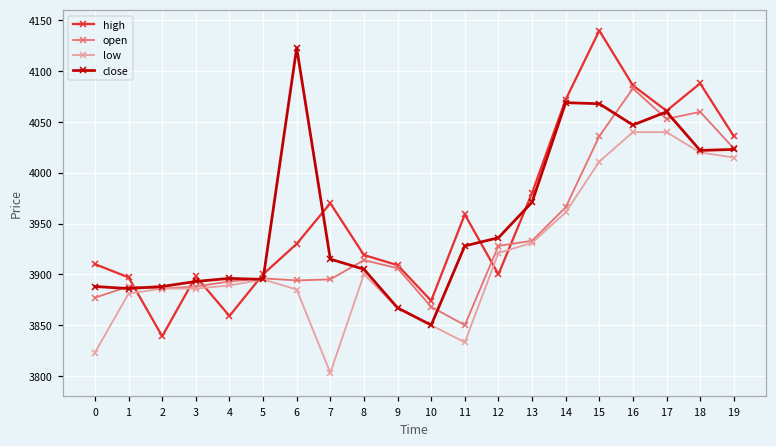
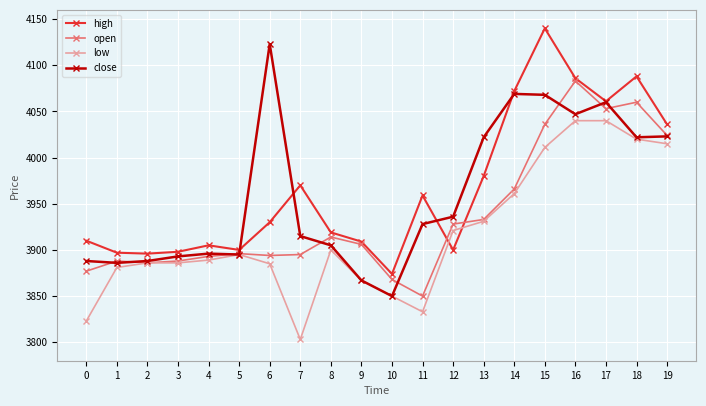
high, 2: 3840 -> 3900
high, 4: 3860 -> 3910
close, 13: 3970 -> 4020
